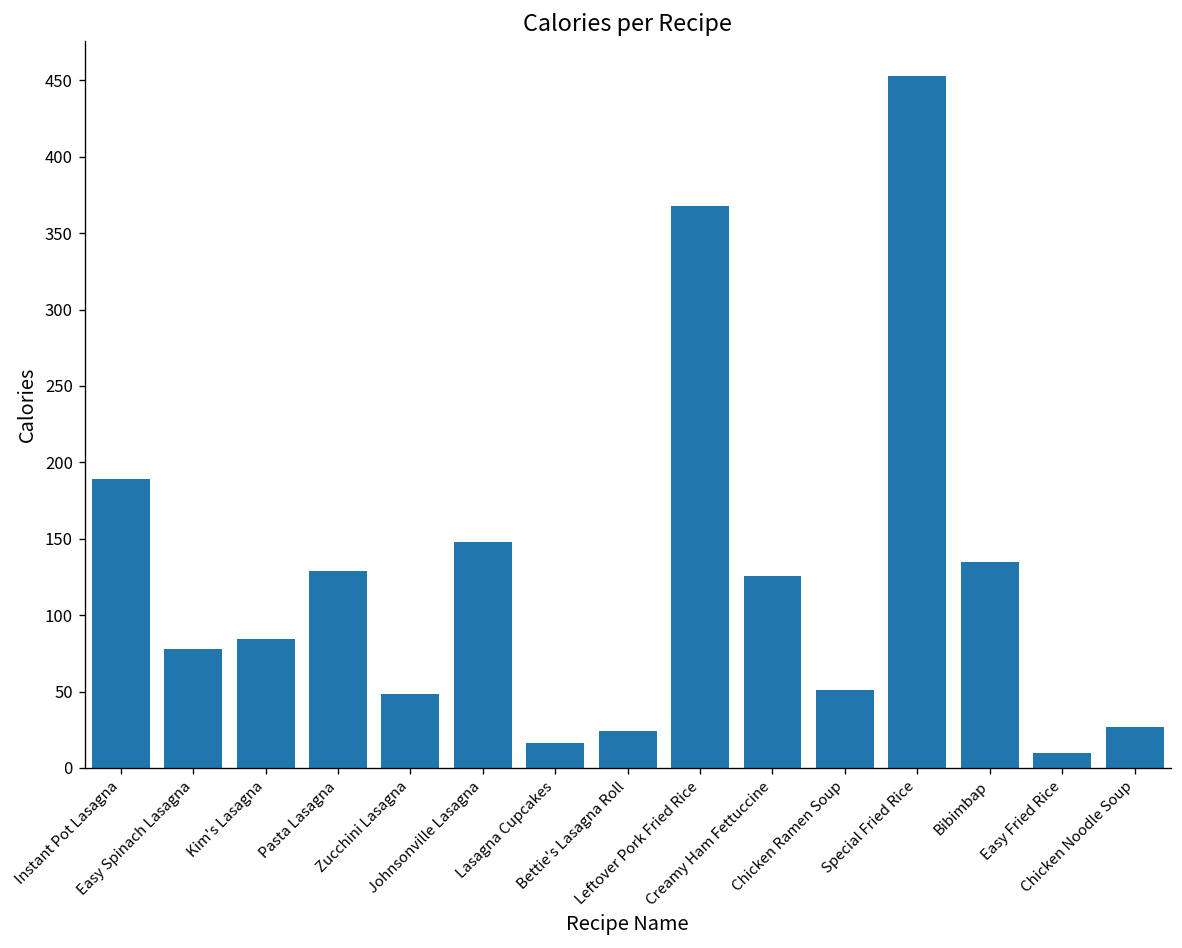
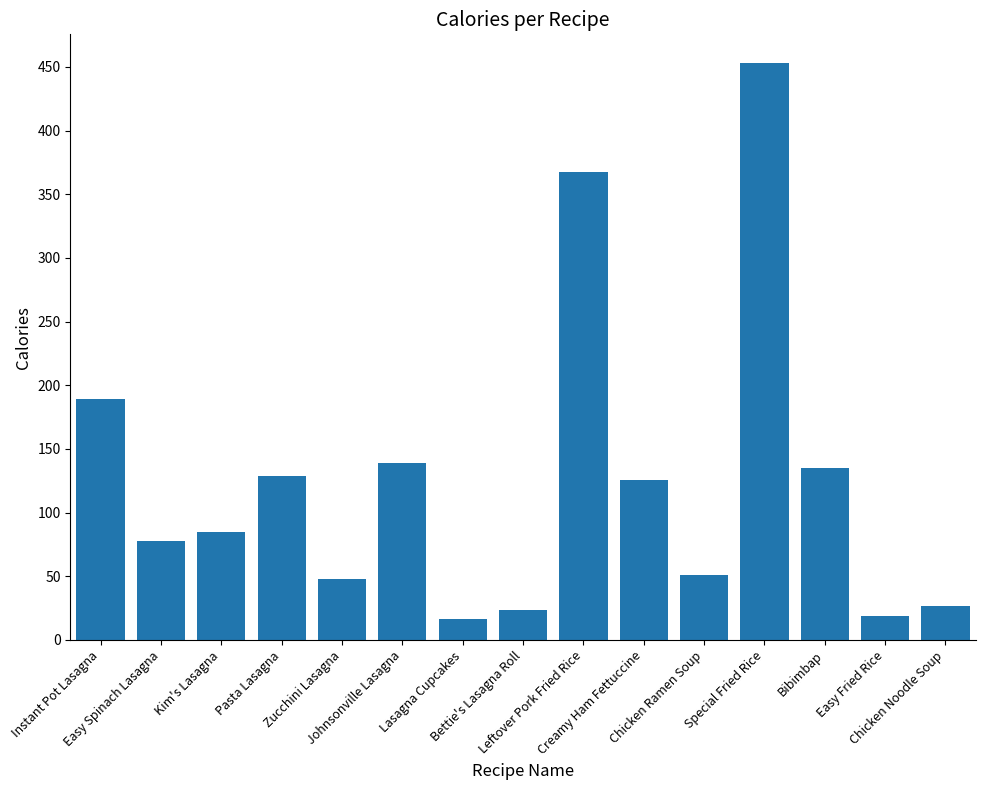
Johnsonville Lasagna: 148 -> 139
Easy Fried Rice: 10 -> 19
